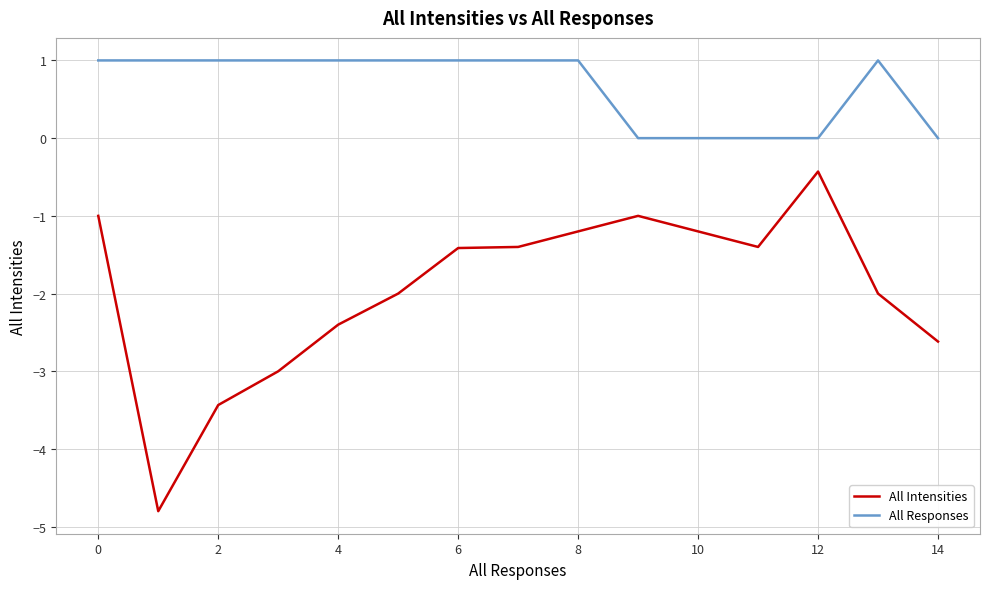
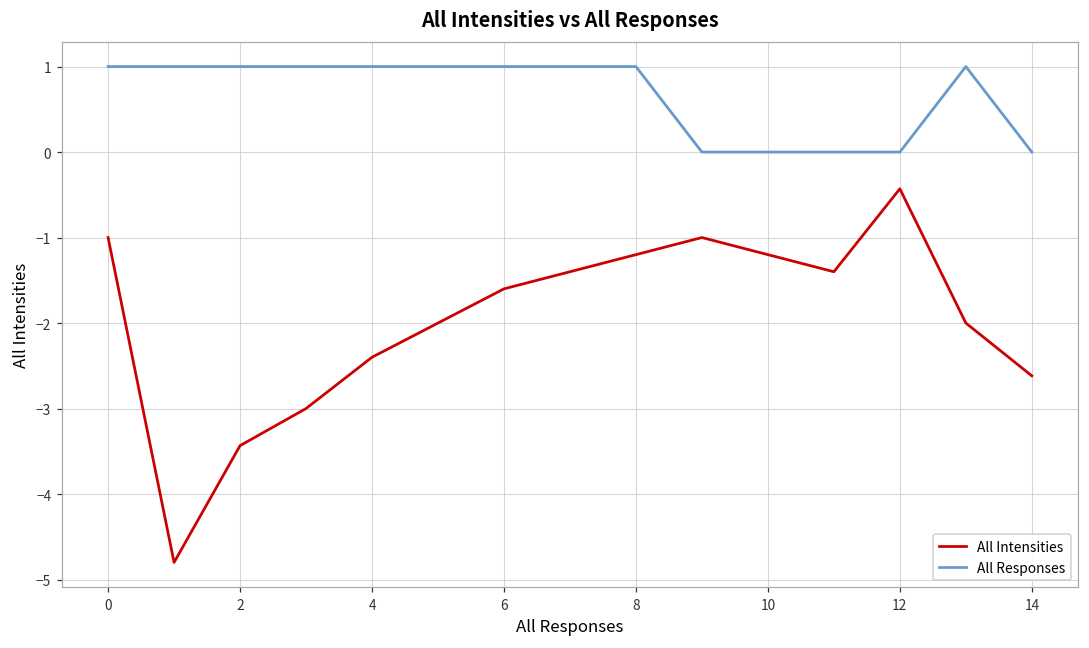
All Intensities, 6: -1.4 -> -1.6
